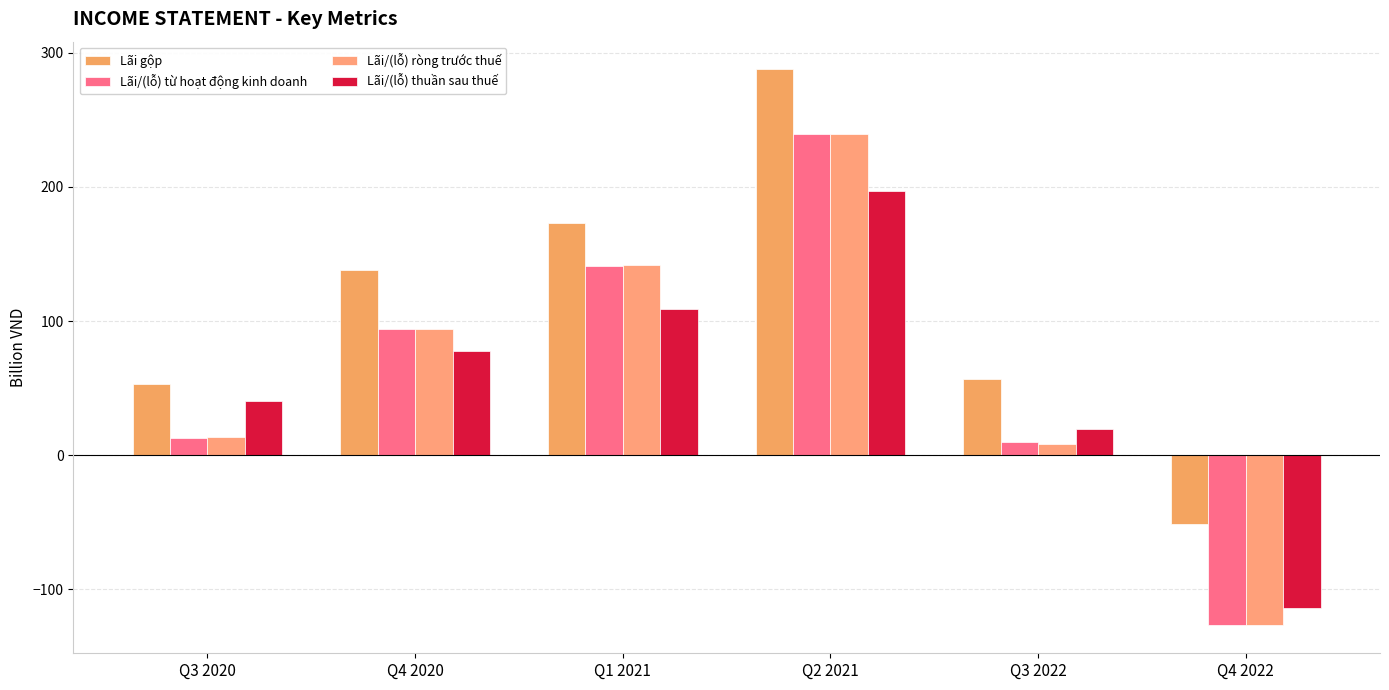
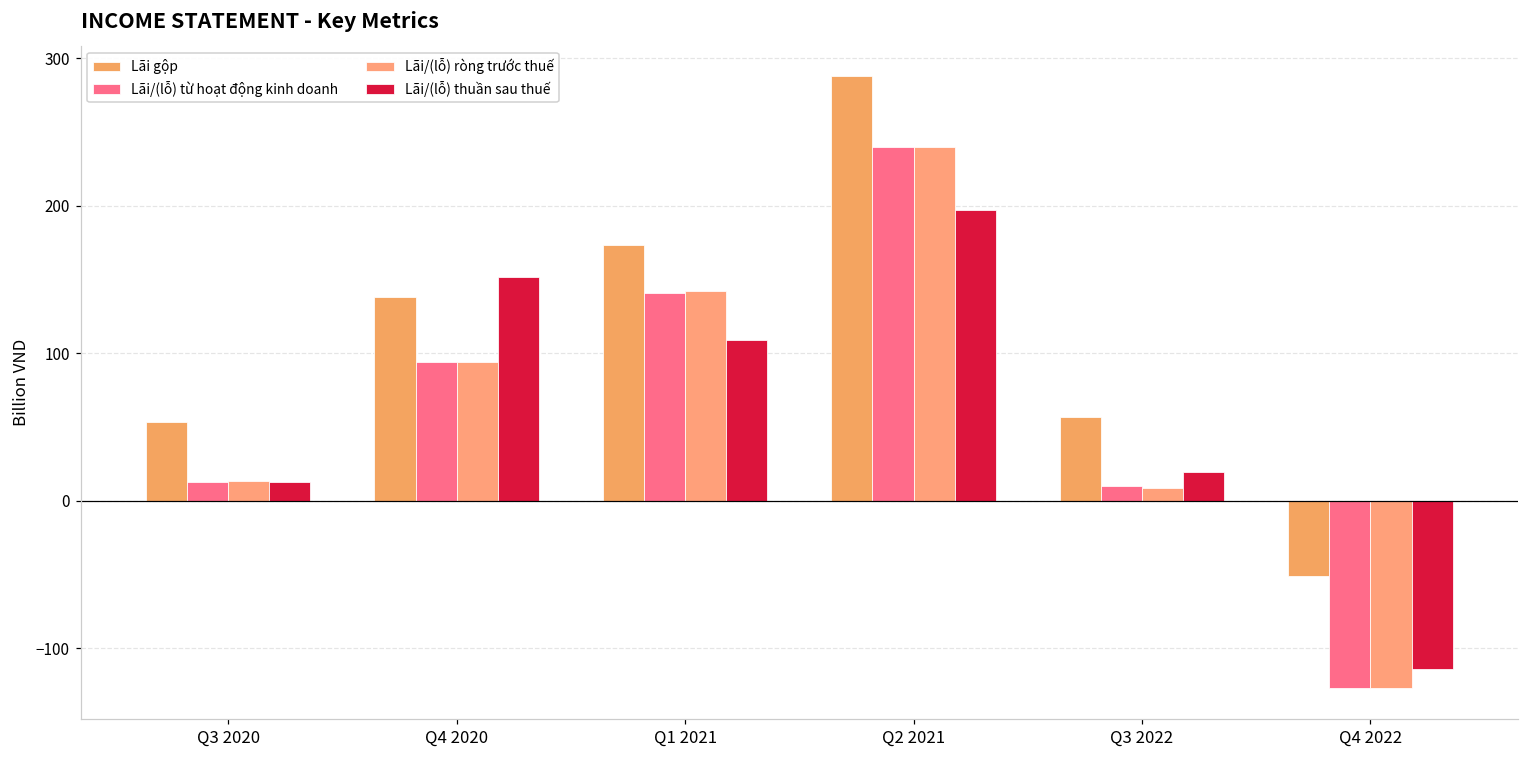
Lãi/(lỗ) thuần sau thuế, Q3 2020: 40 -> 13
Lãi/(lỗ) thuần sau thuế, Q4 2020: 78 -> 152
